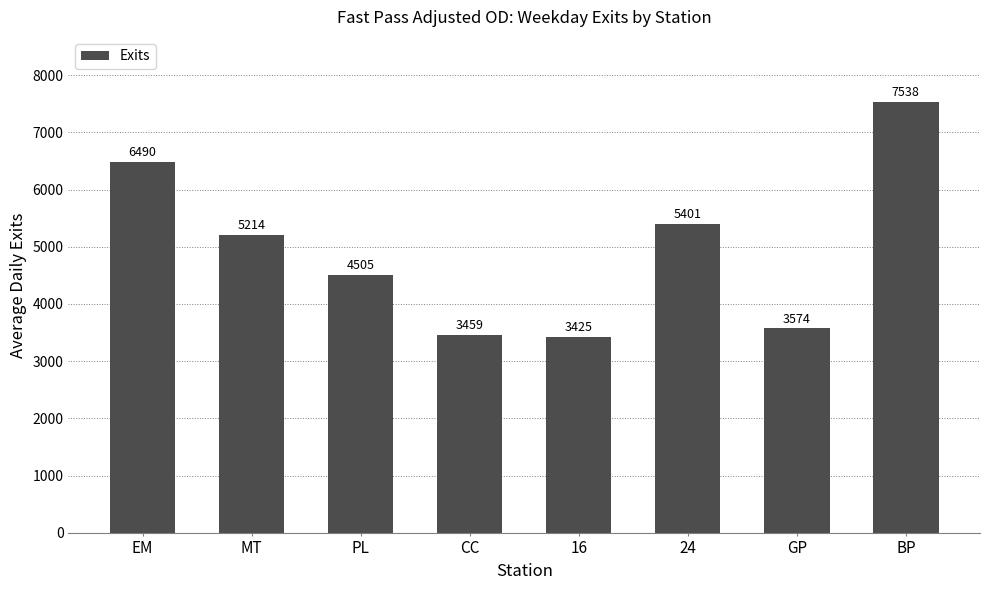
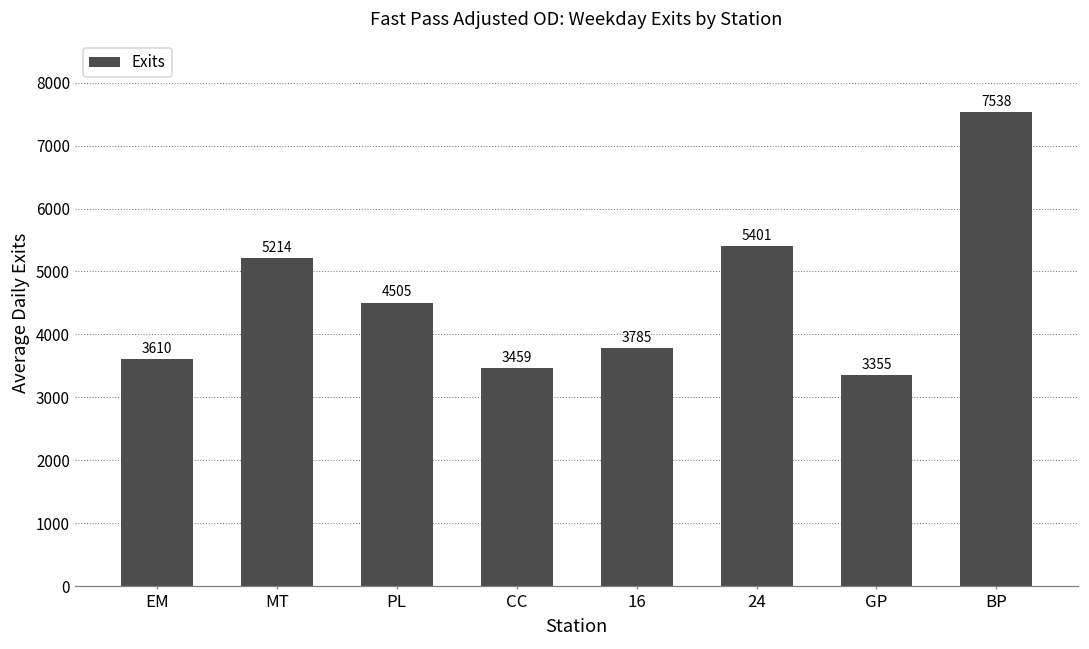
EM: 6490 -> 3610
16: 3425 -> 3785
GP: 3574 -> 3355
